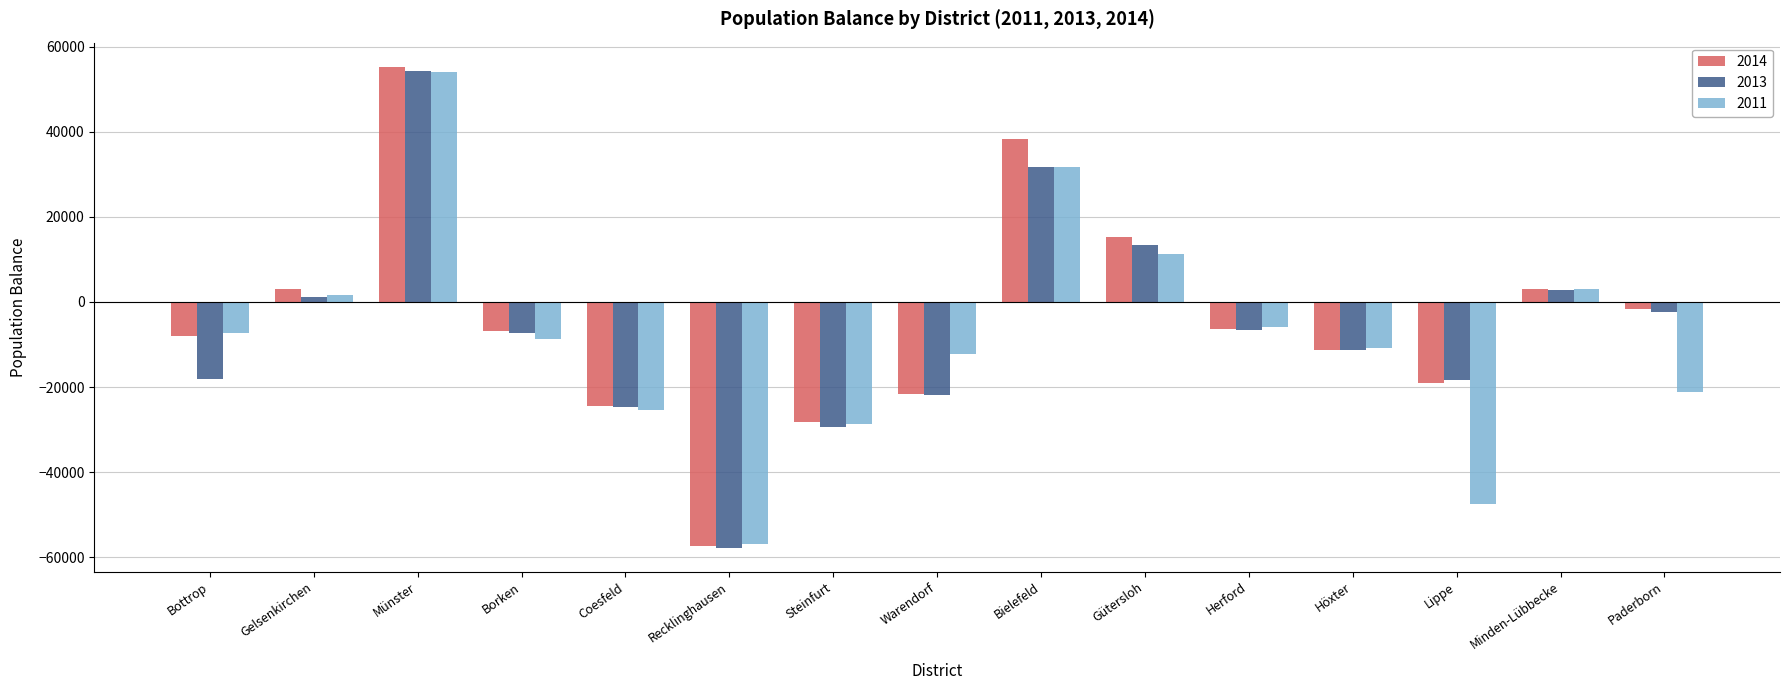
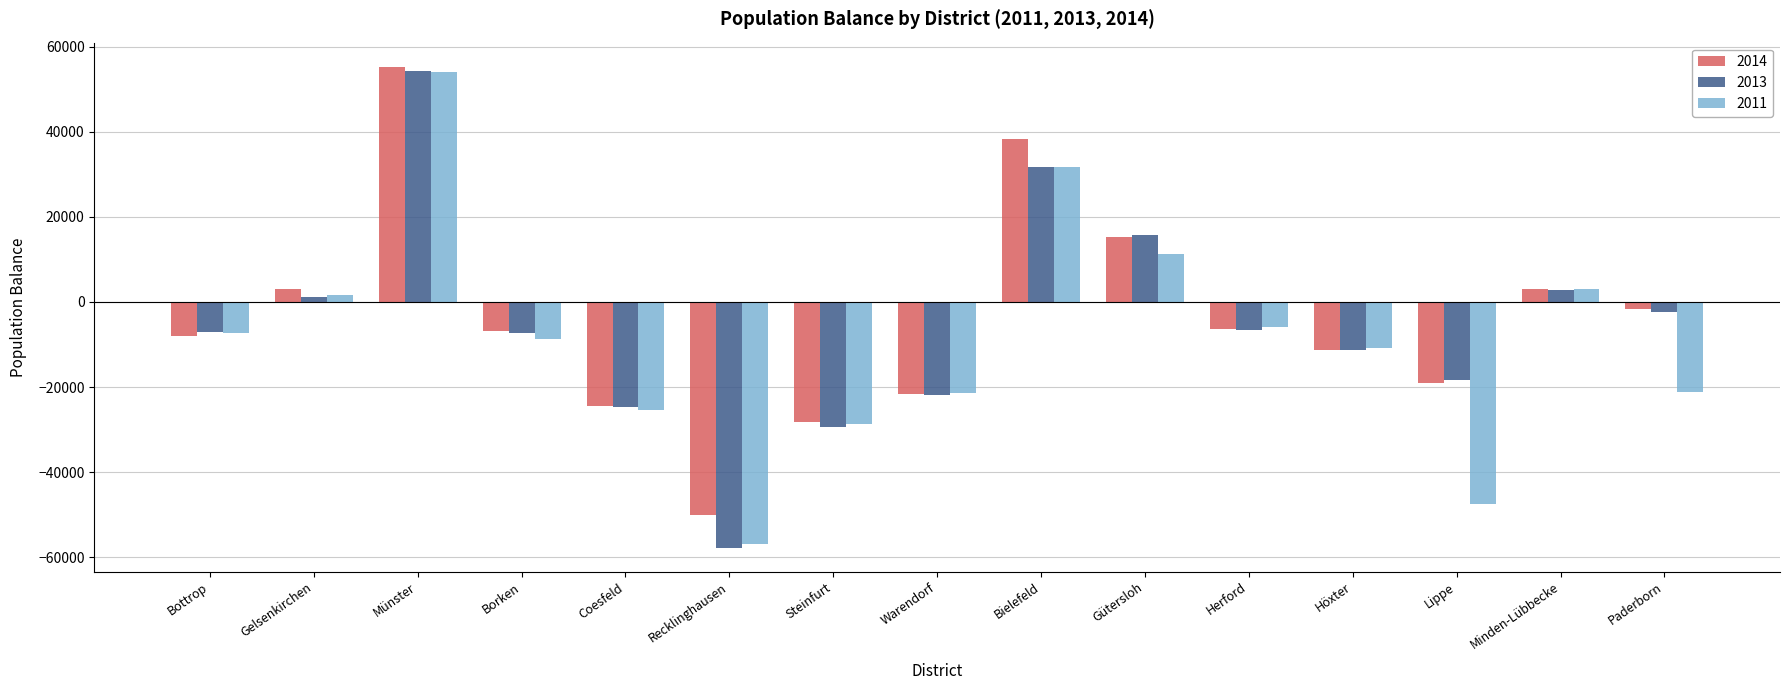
2013, Bottrop: -18000 -> -7000
2014, Recklinghausen: -57000 -> -50000
2011, Warendorf: -12000 -> -21000
2013, Gütersloh: 13000 -> 16000
